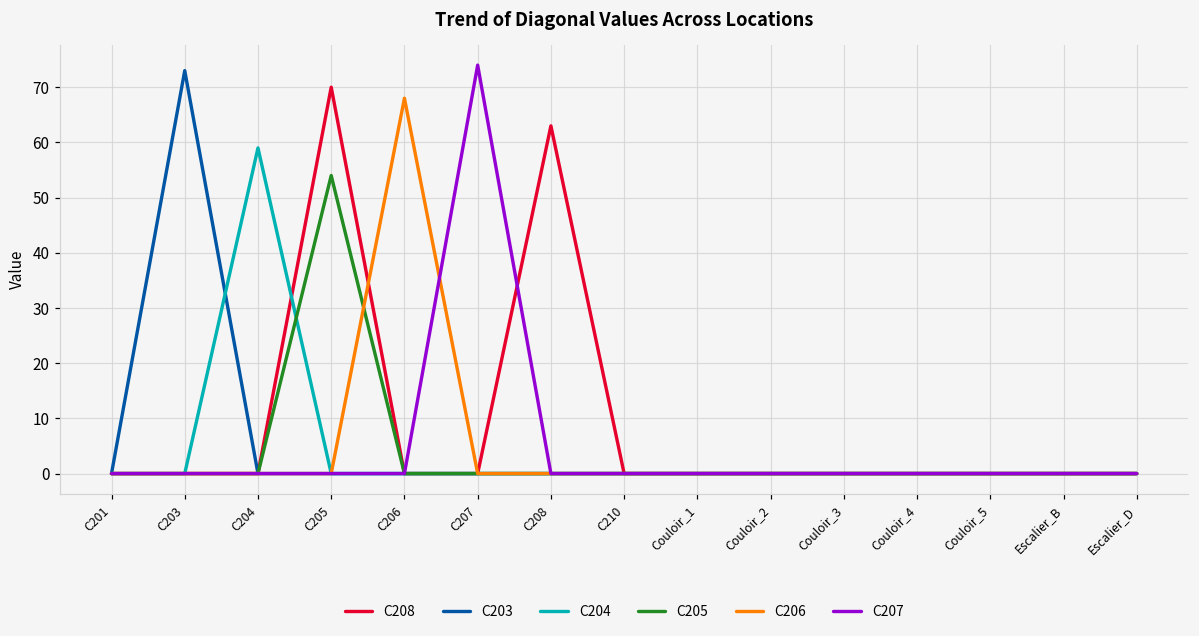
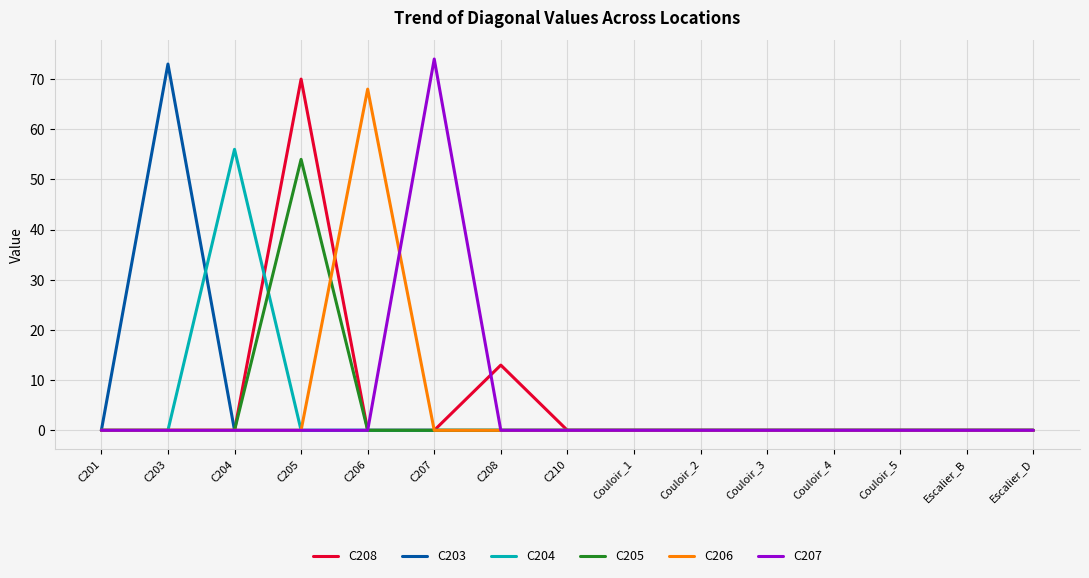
C204, C204: 59 -> 56
C208, C208: 63 -> 13
